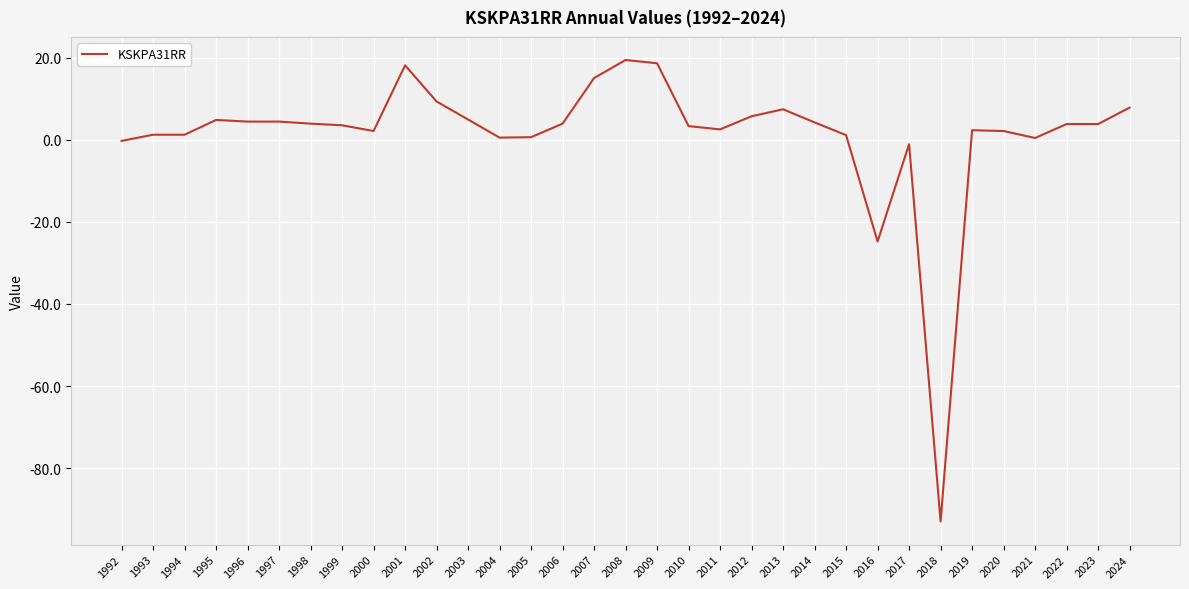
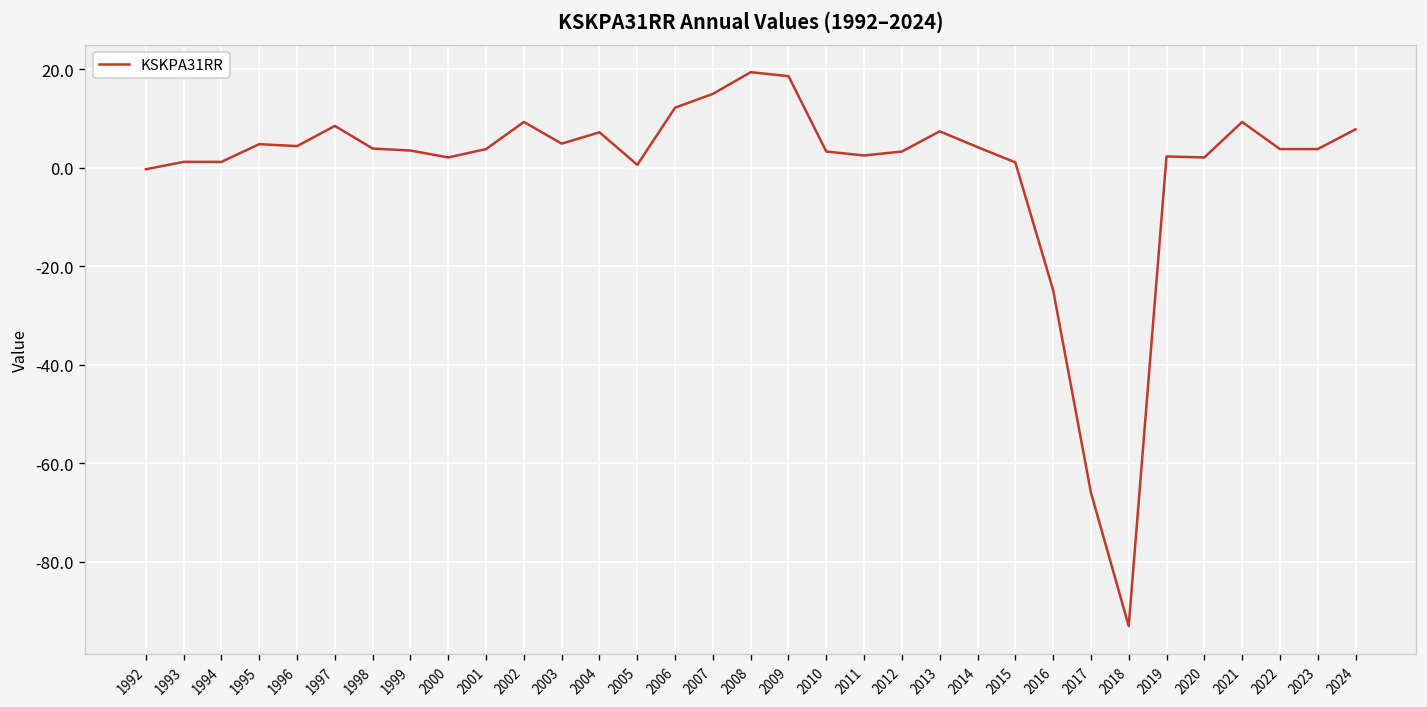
1997: 4 -> 9
2001: 18 -> 4
2004: 1 -> 7
2006: 4 -> 12
2012: 6 -> 3
2017: -1 -> -66
2021: 0 -> 9
